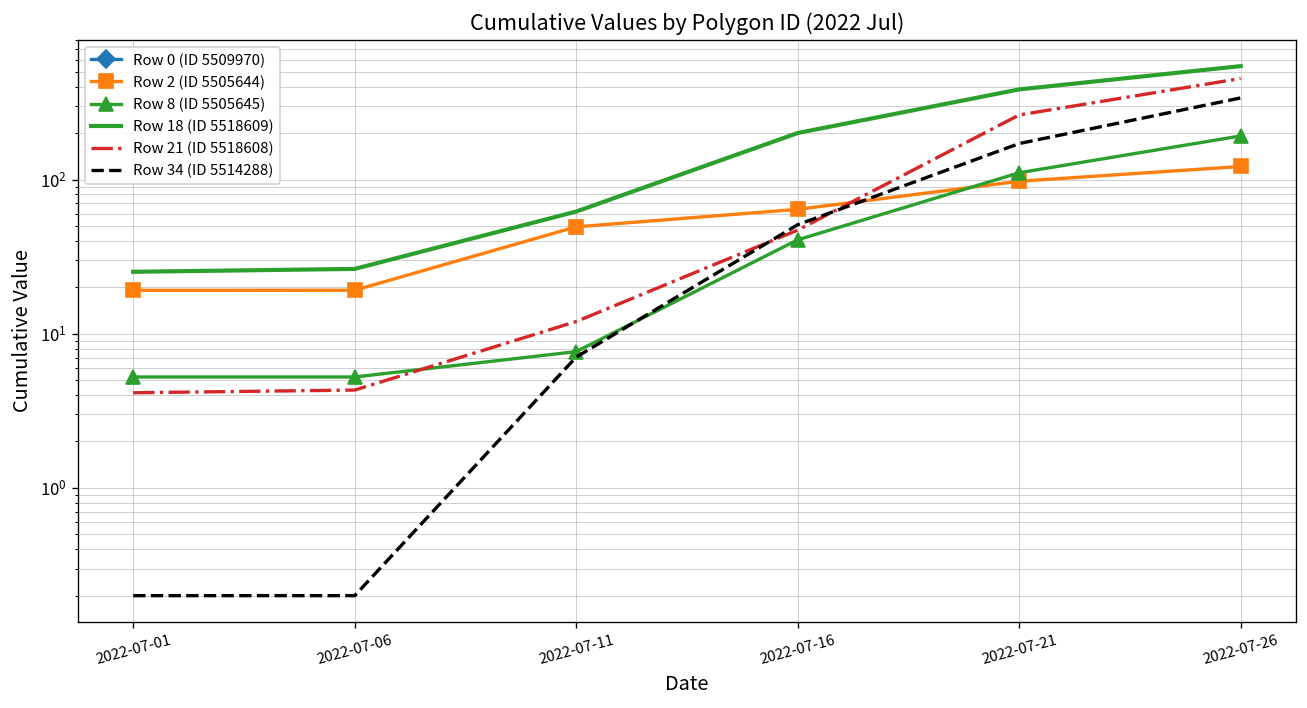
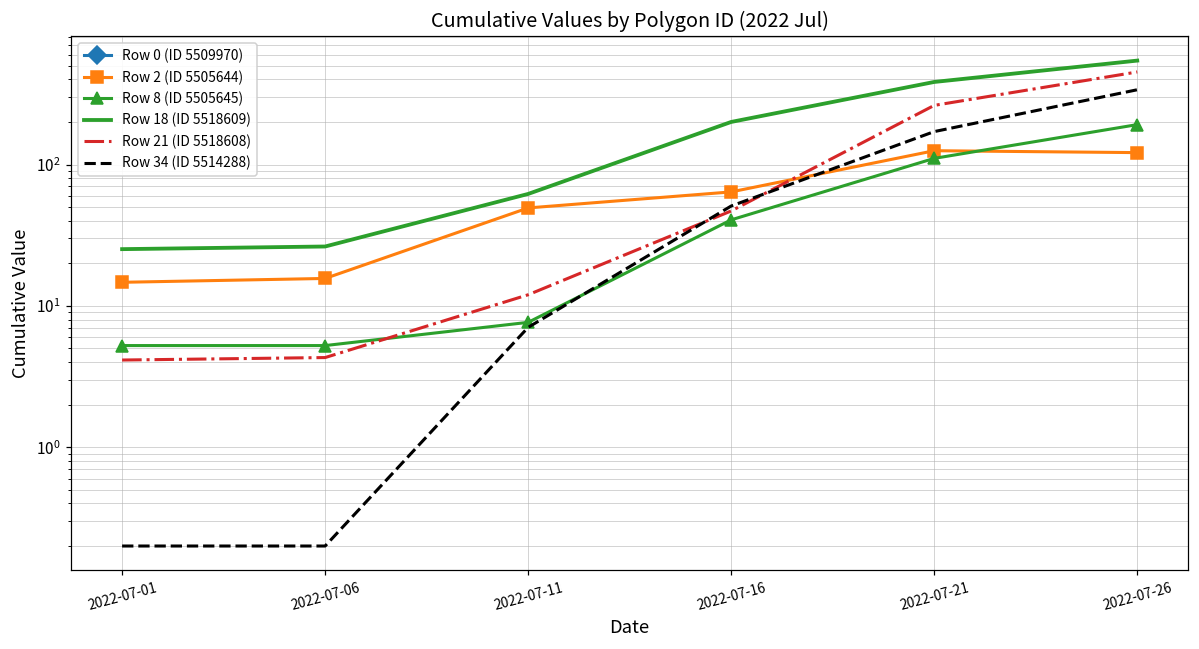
Row 2 (ID 5505644), 2022-07-01: 19 -> 15
Row 2 (ID 5505644), 2022-07-06: 19 -> 16
Row 2 (ID 5505644), 2022-07-21: 100 -> 130
